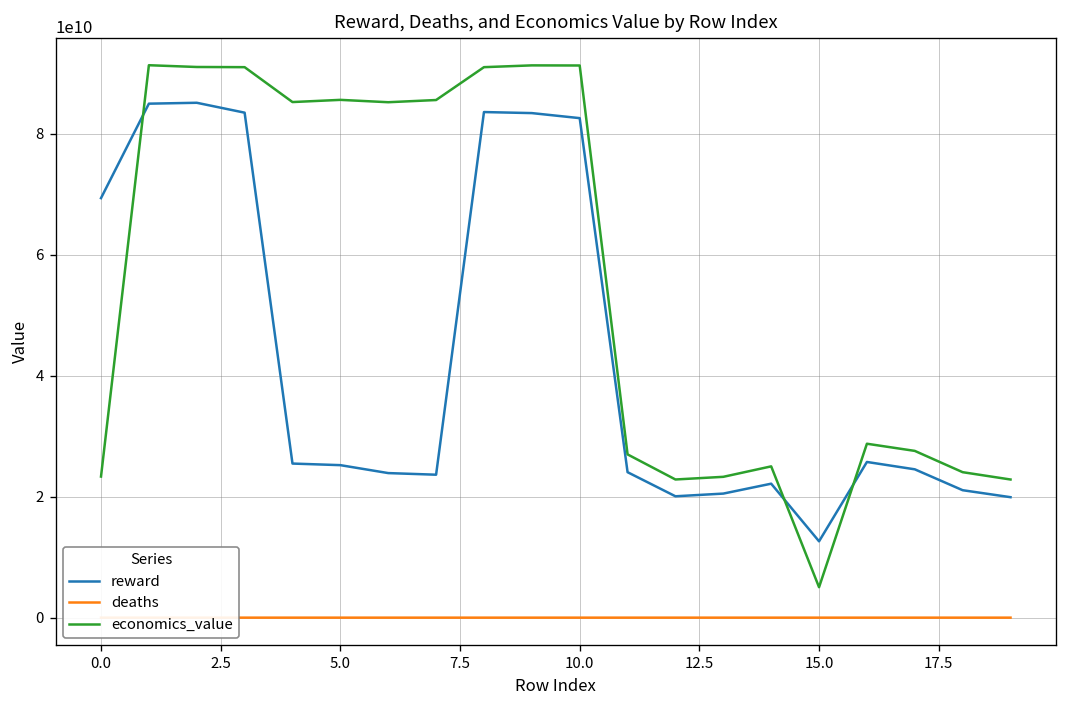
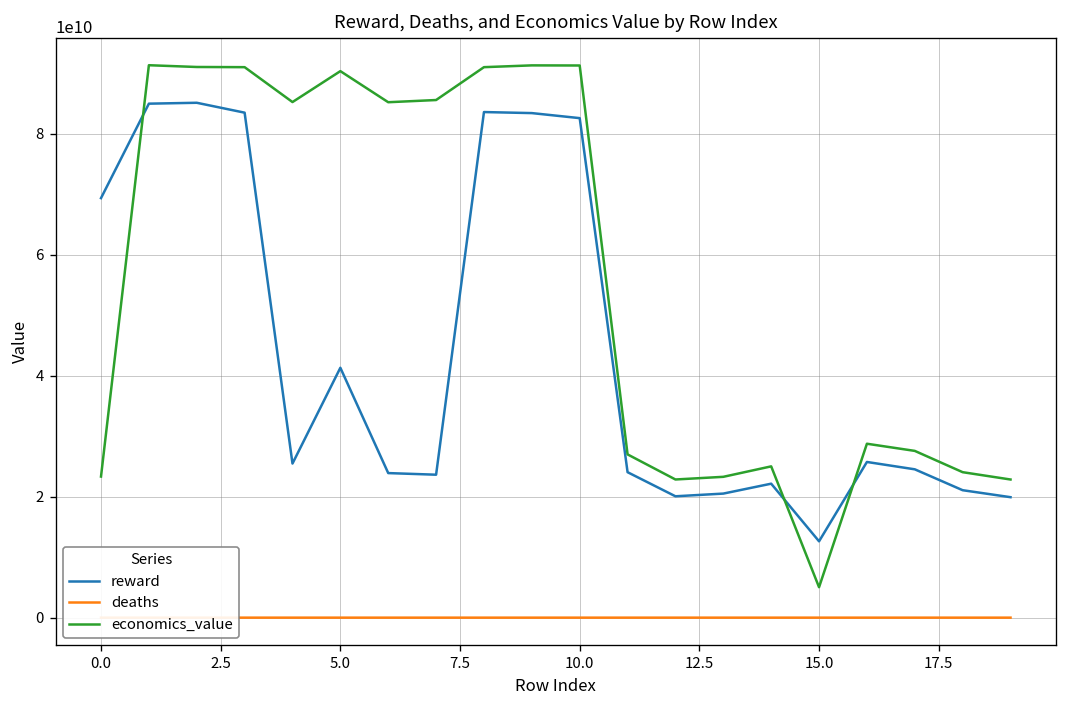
reward, 5.0: 25000000000 -> 41000000000
economics_value, 5.0: 86000000000 -> 90000000000
